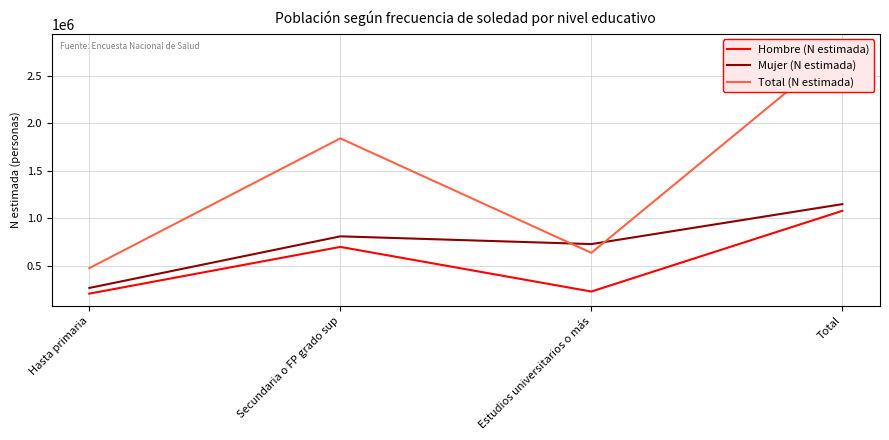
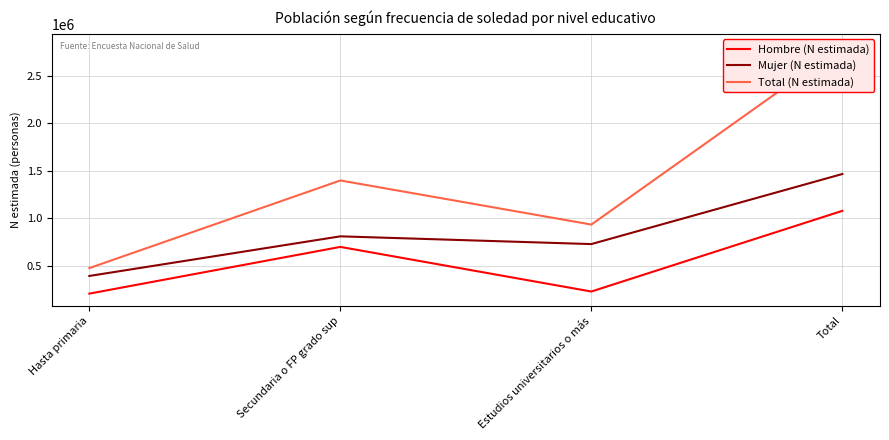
Mujer (N estimada), Hasta primaria: 300000 -> 400000
Total (N estimada), Secundaria o FP grado sup: 1800000 -> 1400000
Total (N estimada), Estudios universitarios o más: 600000 -> 900000
Mujer (N estimada), Total: 1100000 -> 1500000
